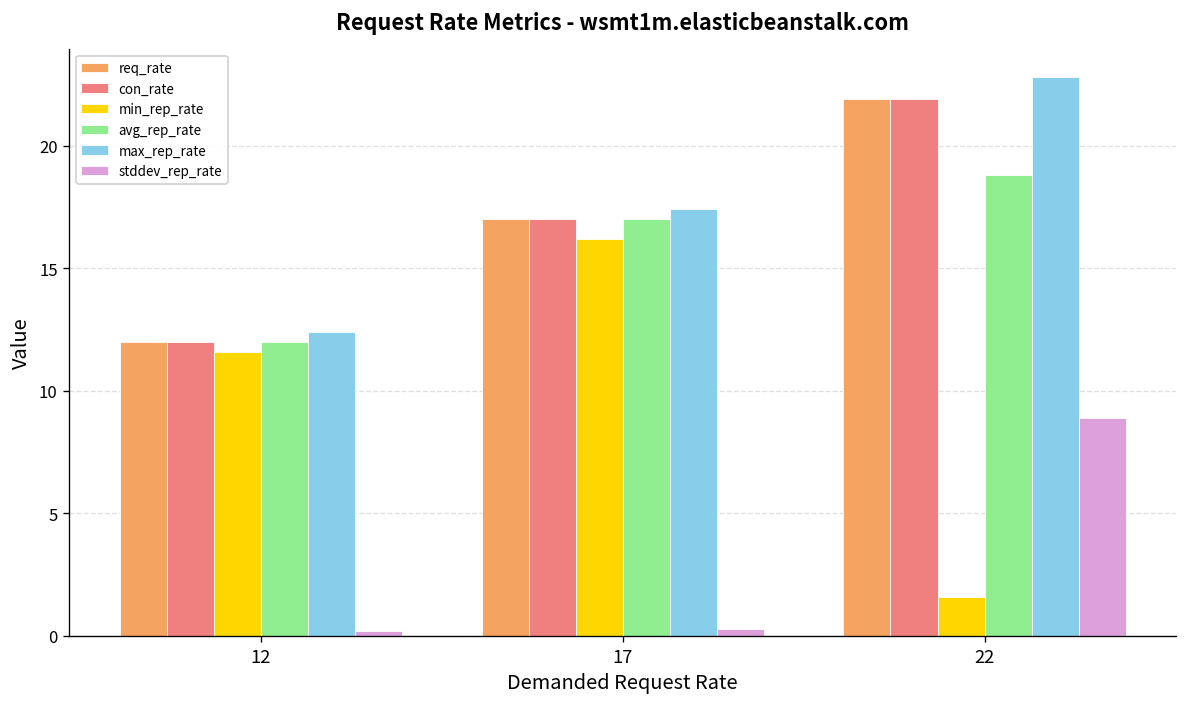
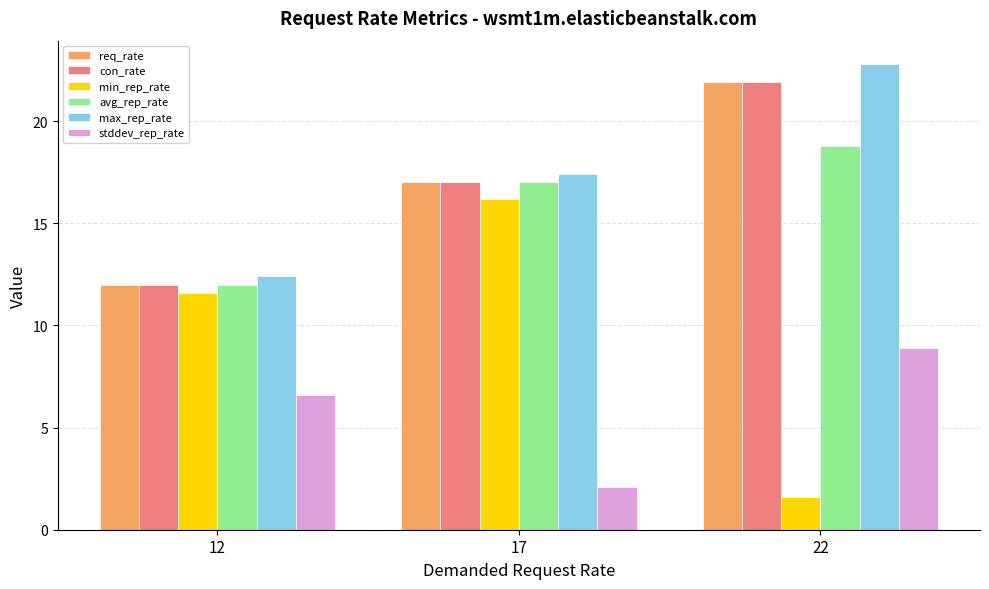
stddev_rep_rate, 12: 0.2 -> 6.6
stddev_rep_rate, 17: 0.3 -> 2.1
